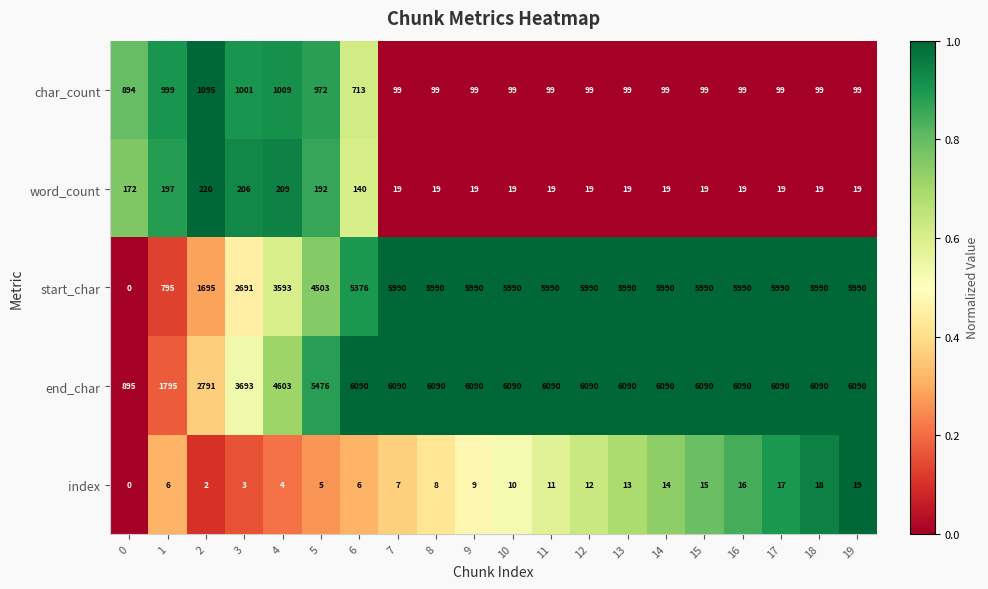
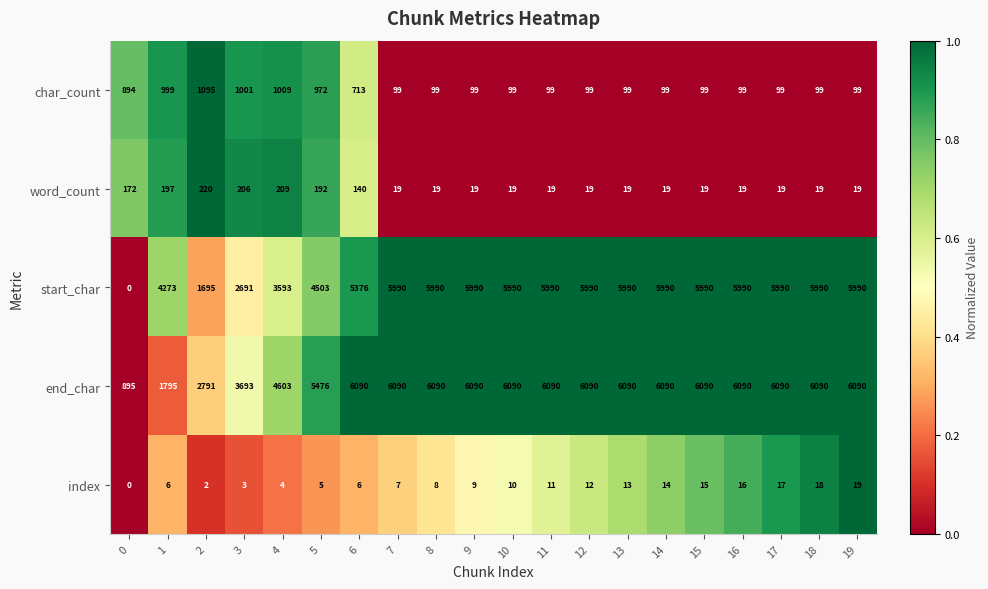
start_char, 1: 795 -> 4273
